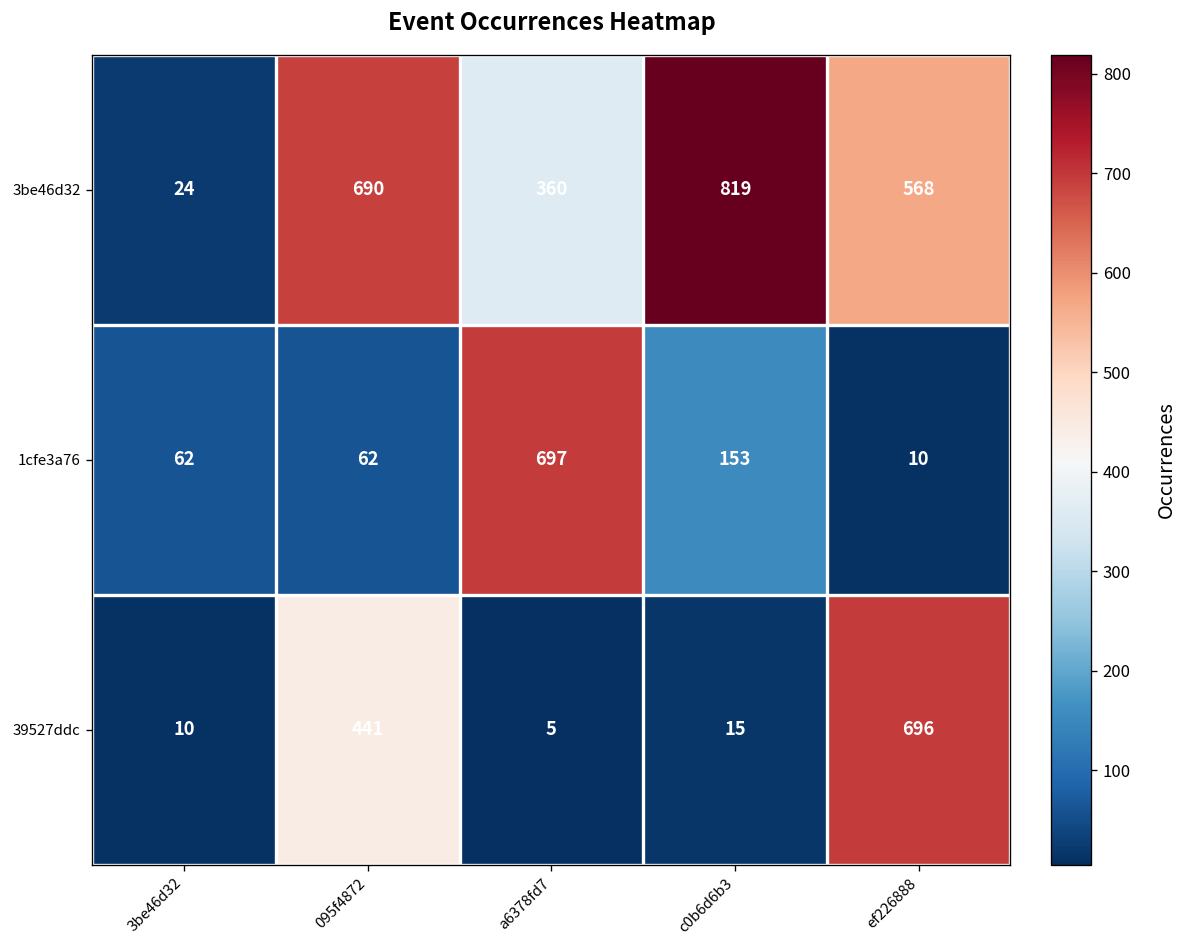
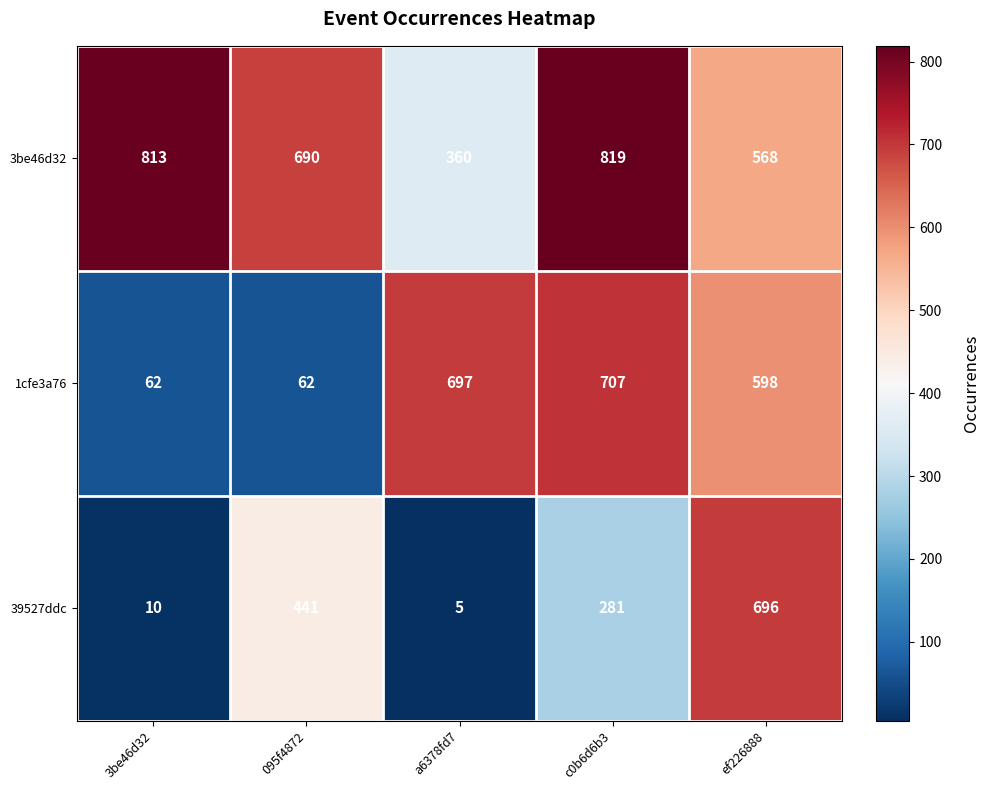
3be46d32, 3be46d32: 24 -> 813
1cfe3a76, c0b6d6b3: 153 -> 707
1cfe3a76, ef226888: 10 -> 598
39527ddc, c0b6d6b3: 15 -> 281
